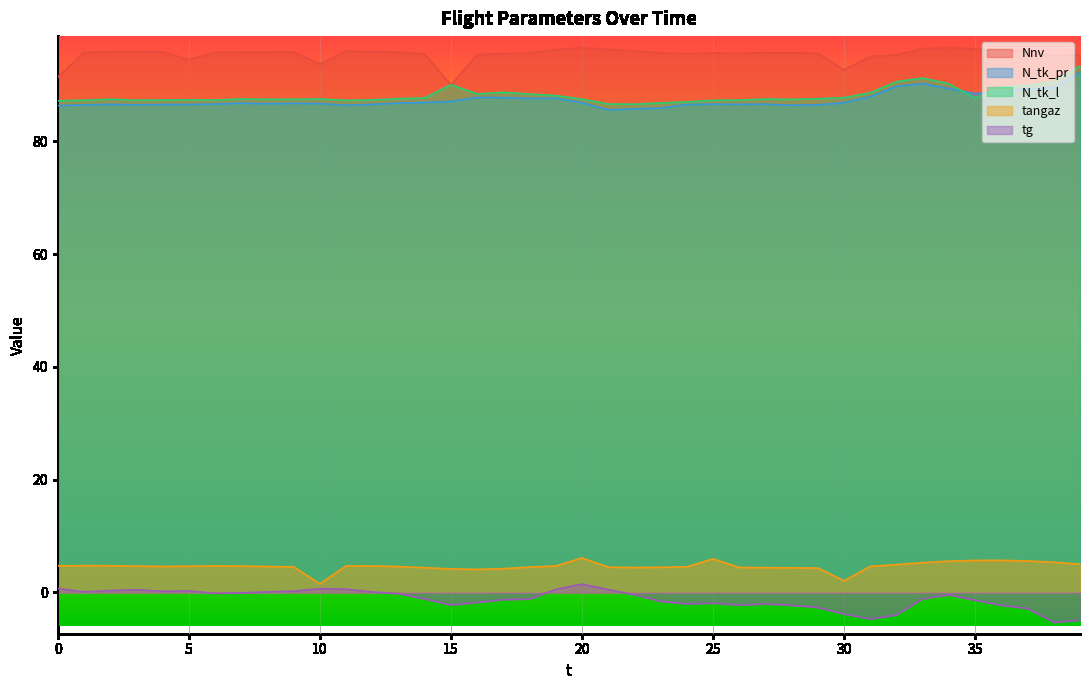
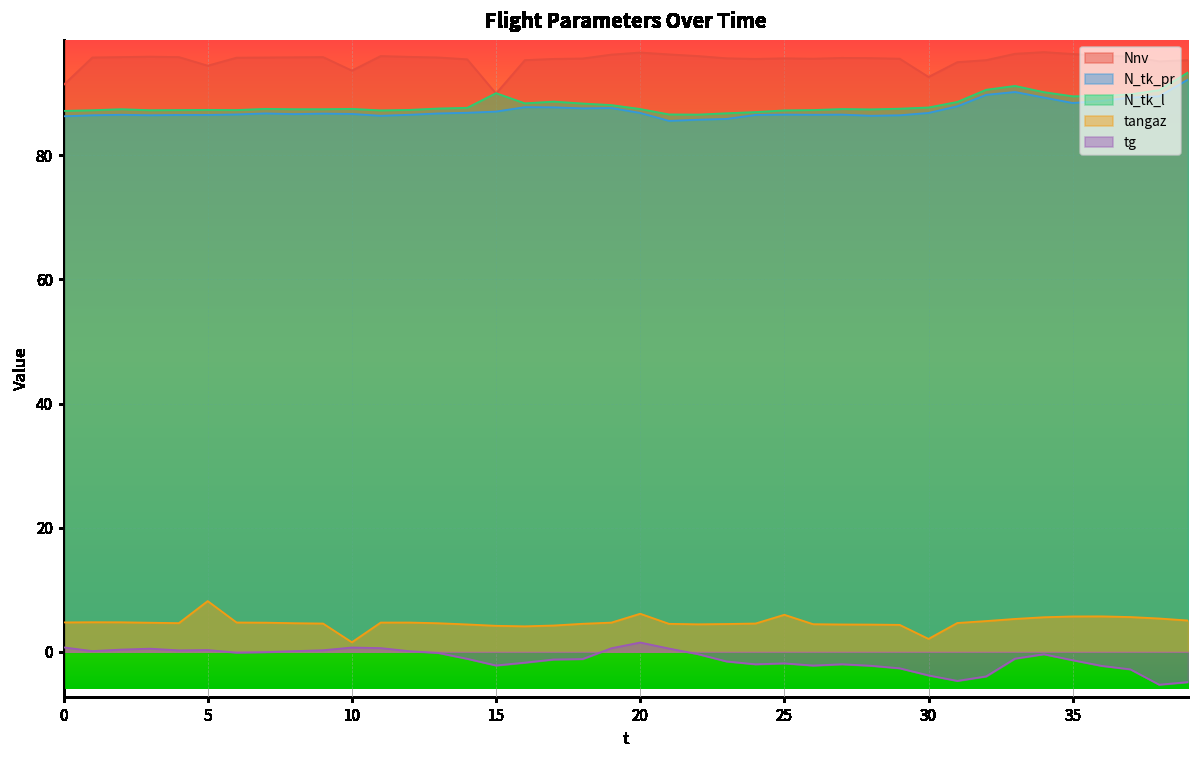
tangaz, 5: 5 -> 8
N_tk_l, 35: 88 -> 90
